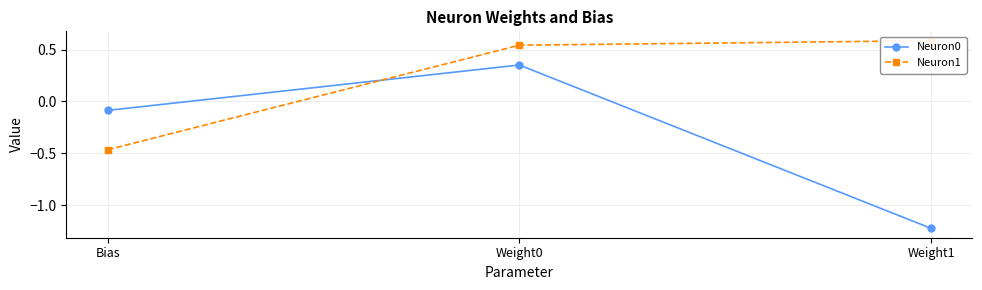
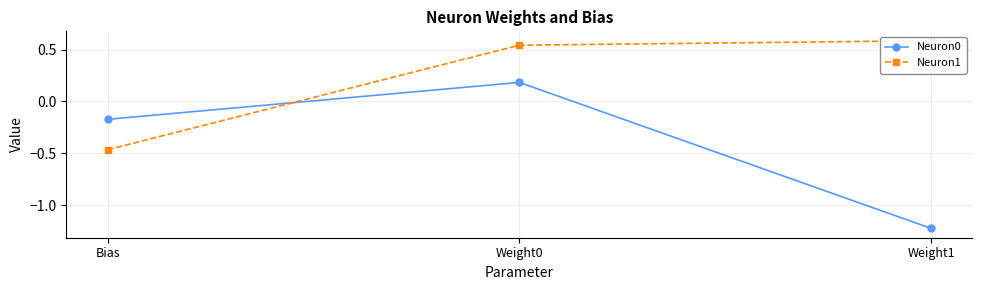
Neuron0, Bias: -0.09 -> -0.17
Neuron0, Weight0: 0.35 -> 0.18
